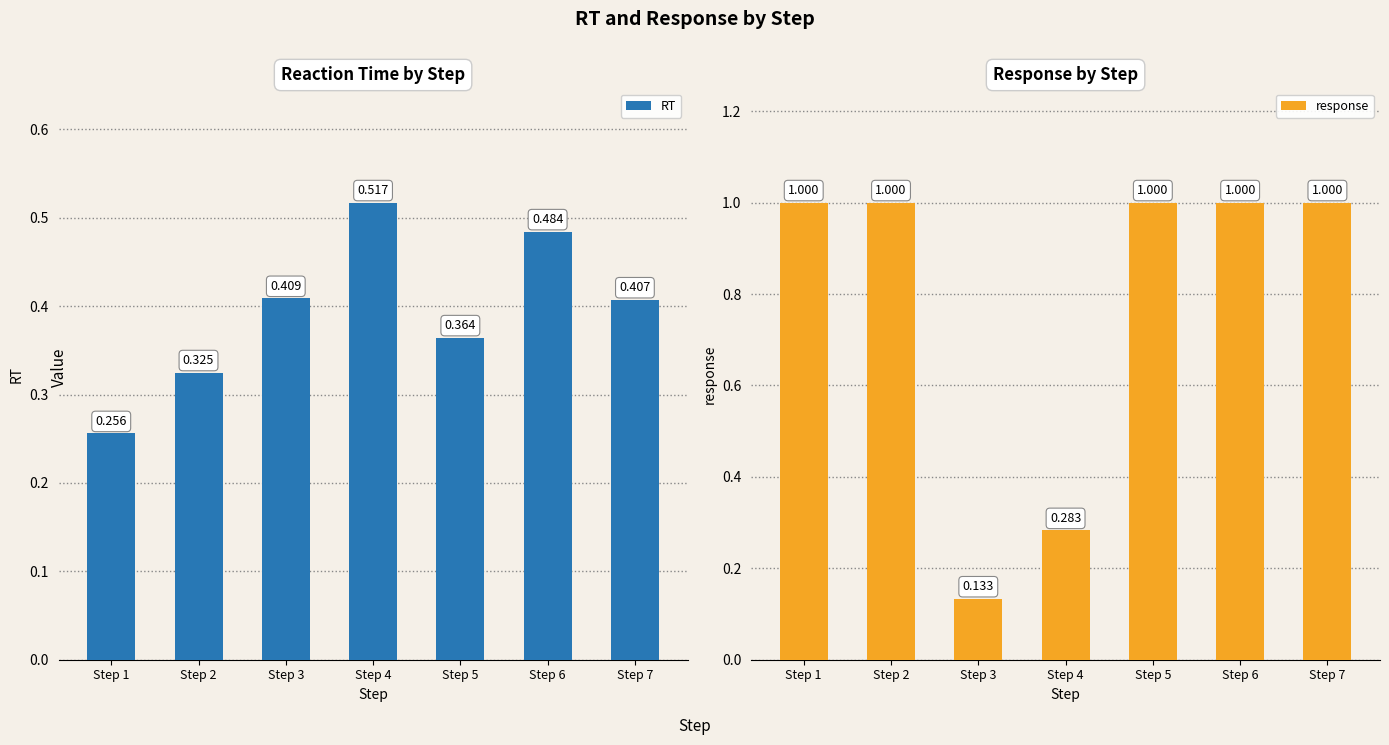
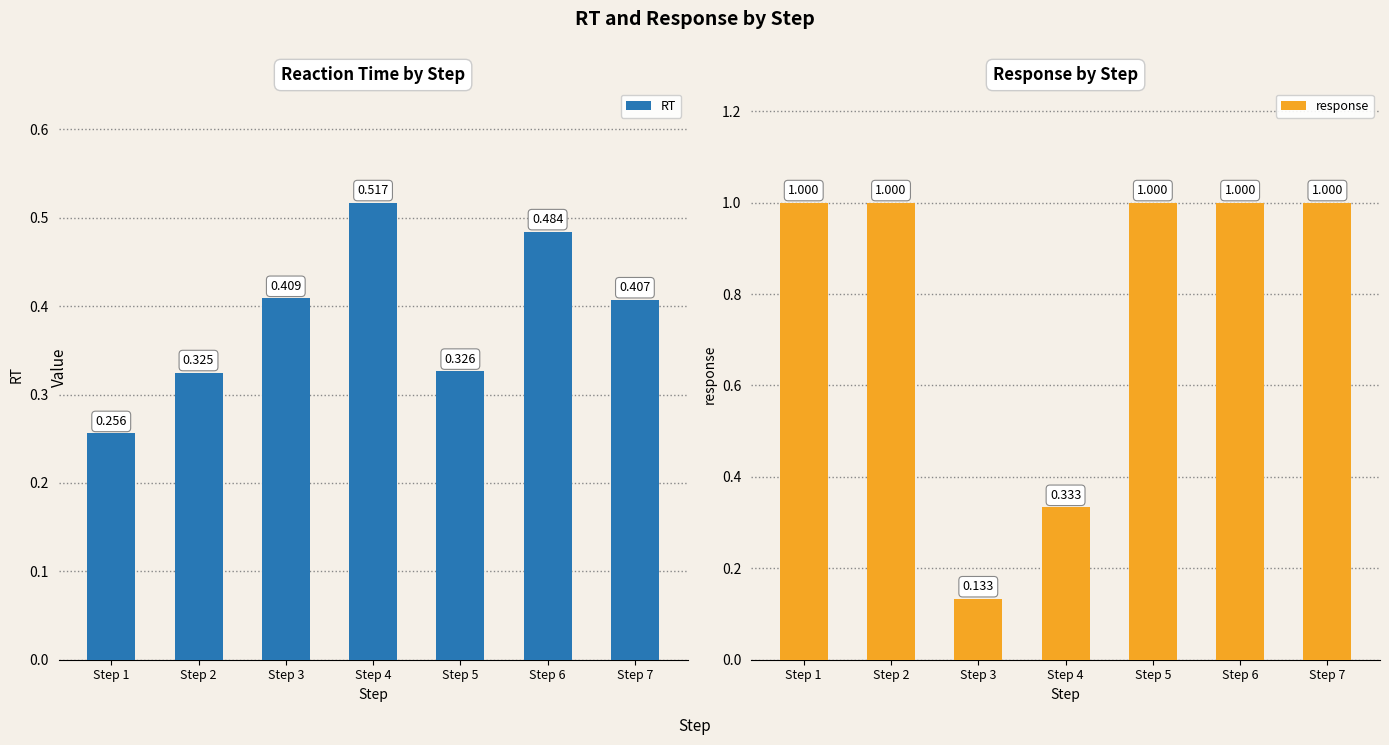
Reaction Time by Step, Step 5: 0.364 -> 0.326
Response by Step, Step 4: 0.283 -> 0.333
